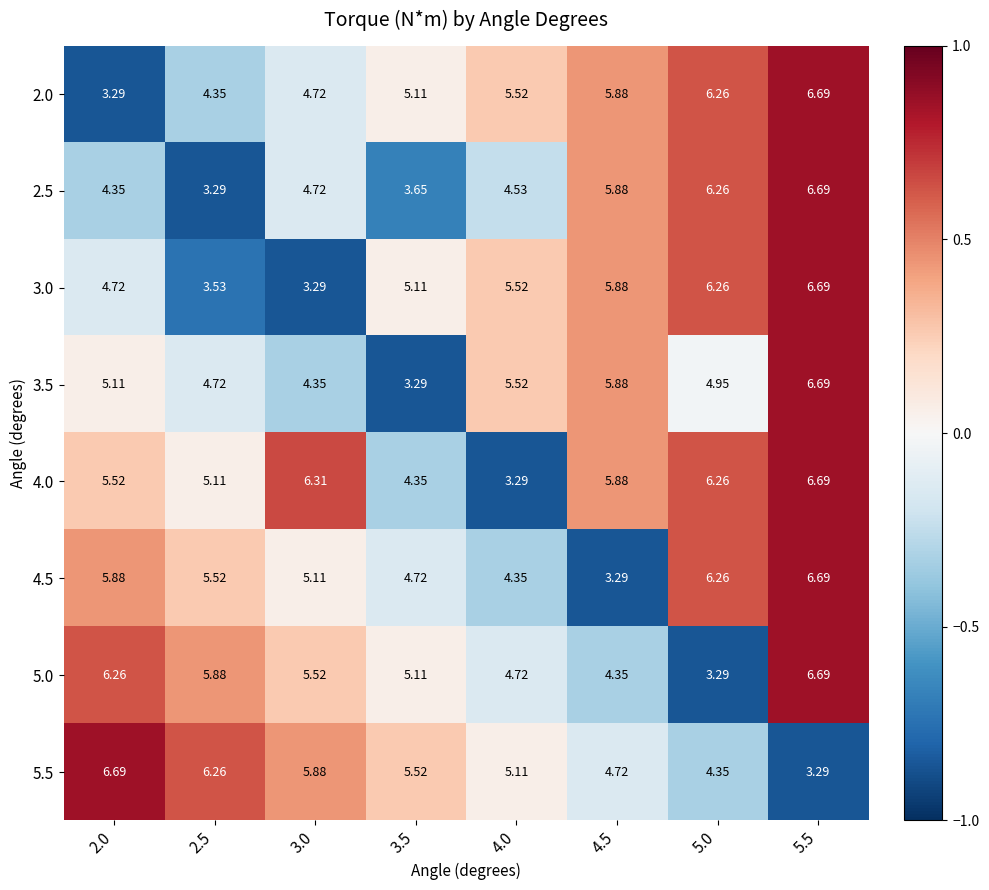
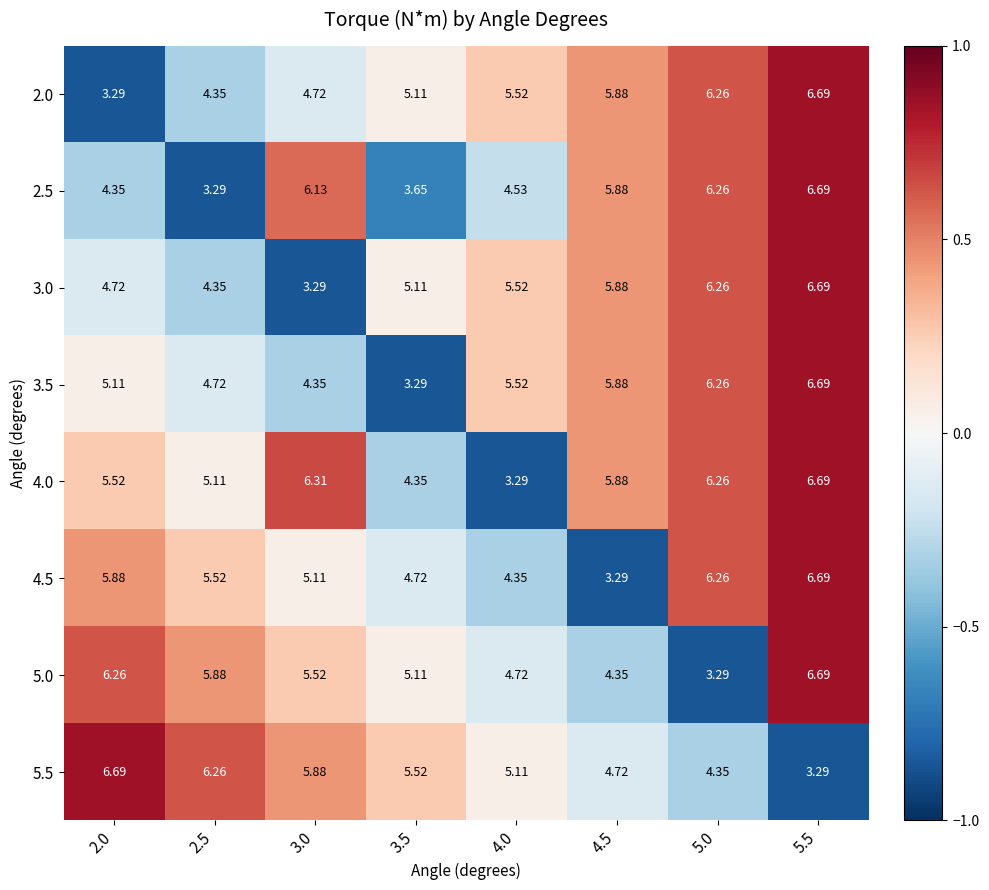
2.5, 3.0: 4.72 -> 6.13
3.0, 2.5: 3.53 -> 4.35
3.5, 5.0: 4.95 -> 6.26
